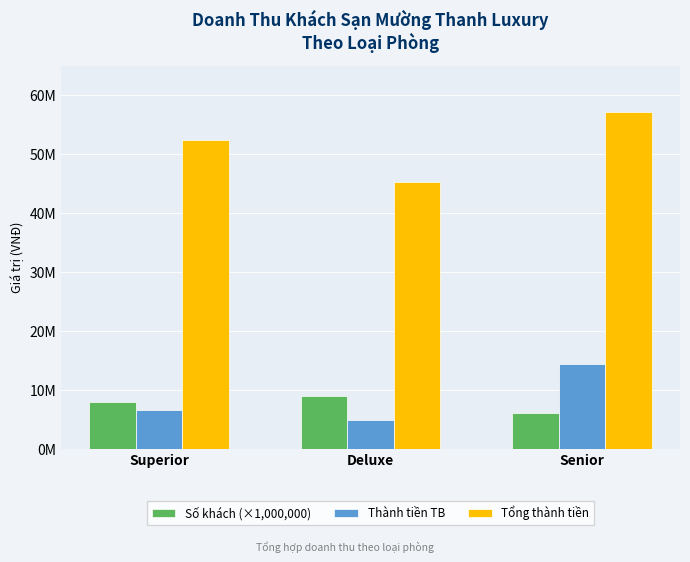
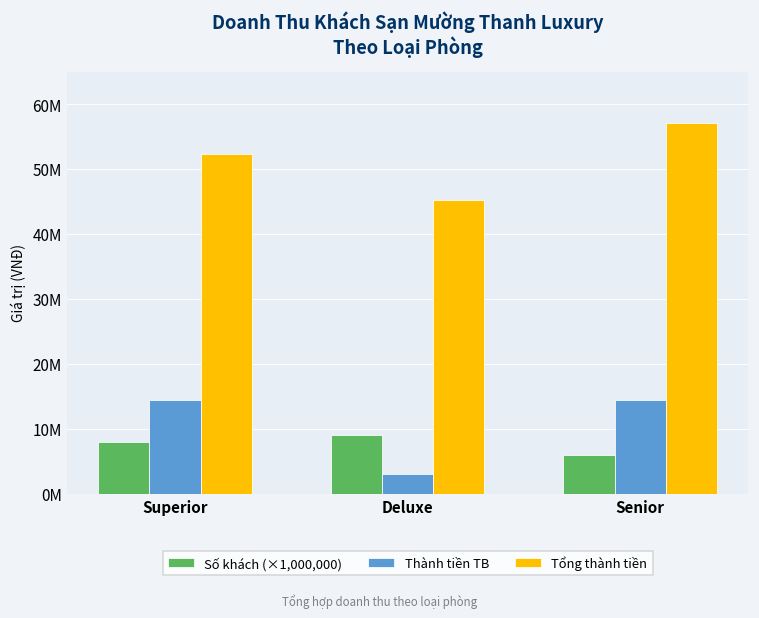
Thành tiền TB, Superior: 7000000 -> 14000000
Thành tiền TB, Deluxe: 5000000 -> 3000000
